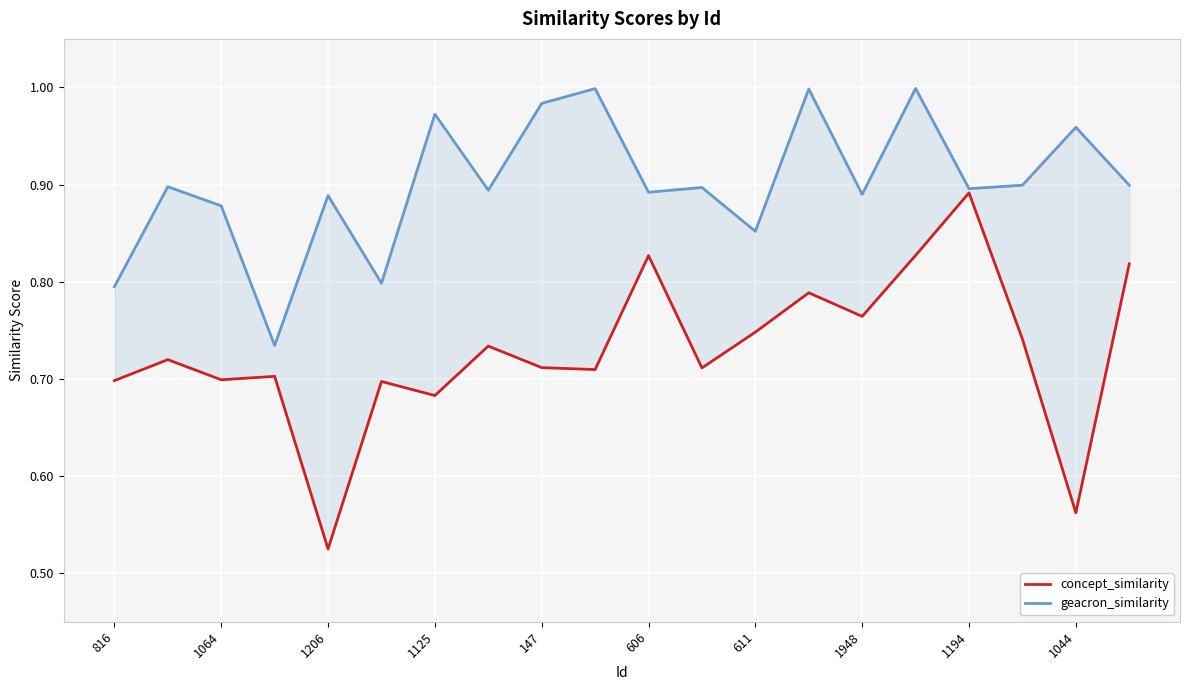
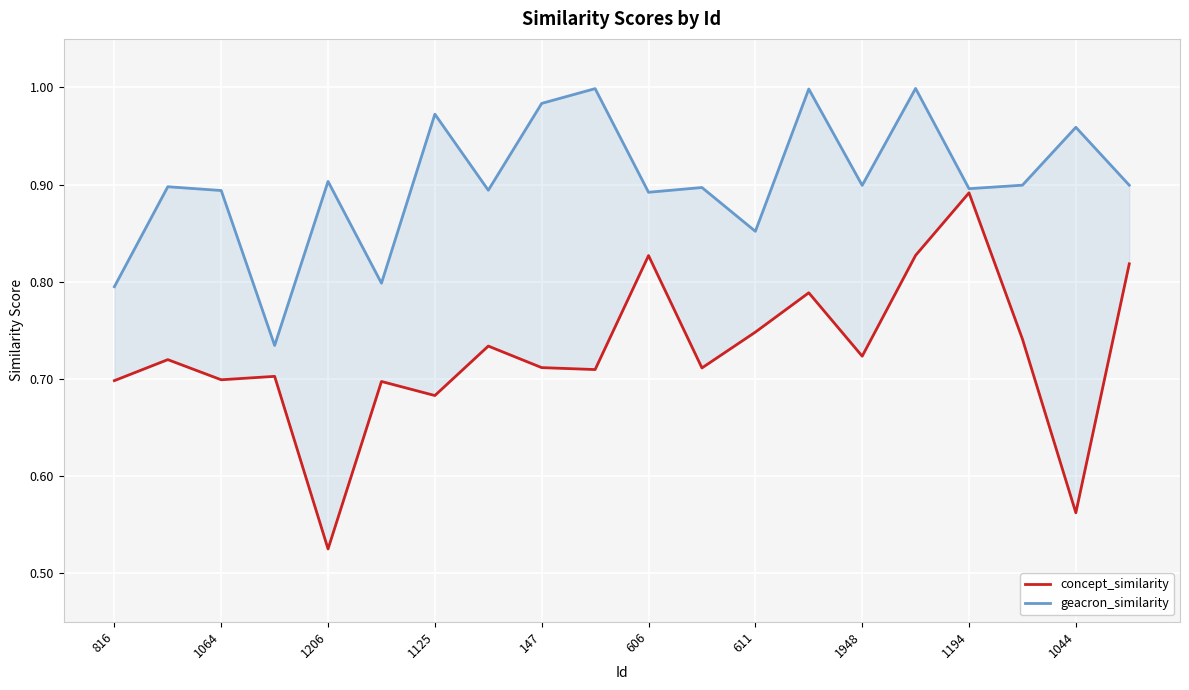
geacron_similarity, 1064: 0.88 -> 0.89
geacron_similarity, 1206: 0.89 -> 0.90
concept_similarity, 1948: 0.76 -> 0.72
geacron_similarity, 1948: 0.89 -> 0.90
